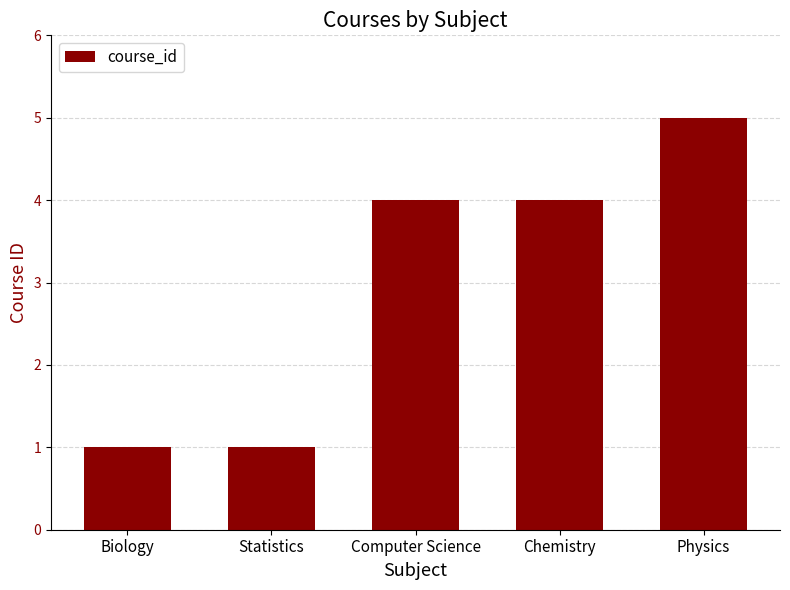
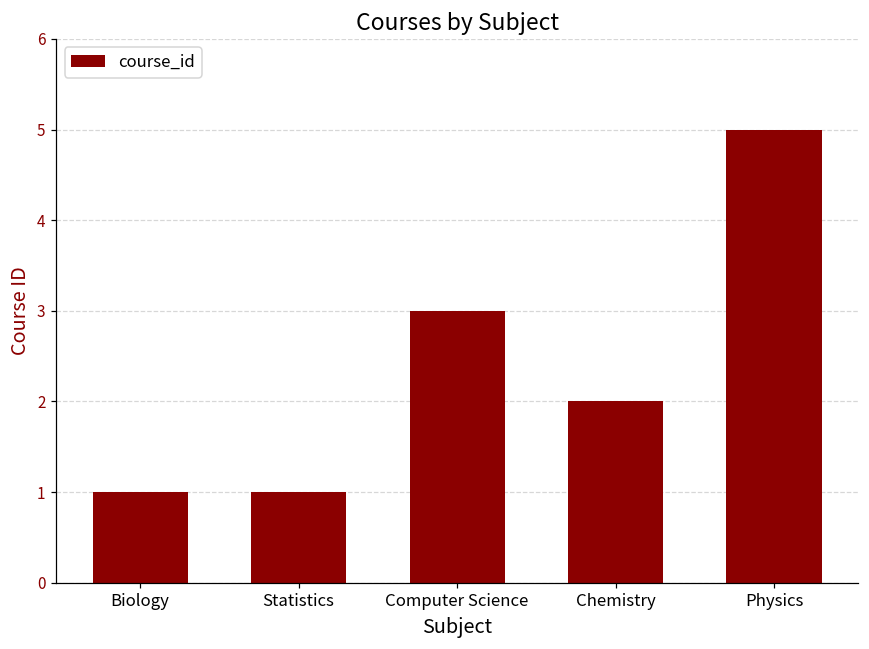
Computer Science: 4 -> 3
Chemistry: 4 -> 2
